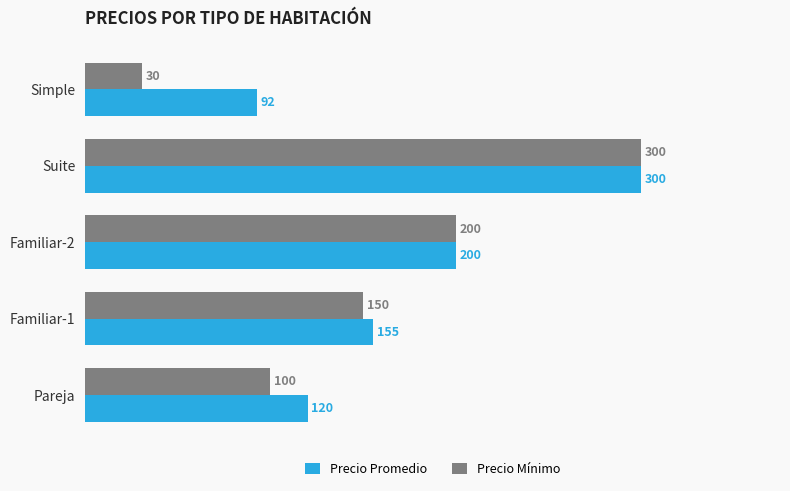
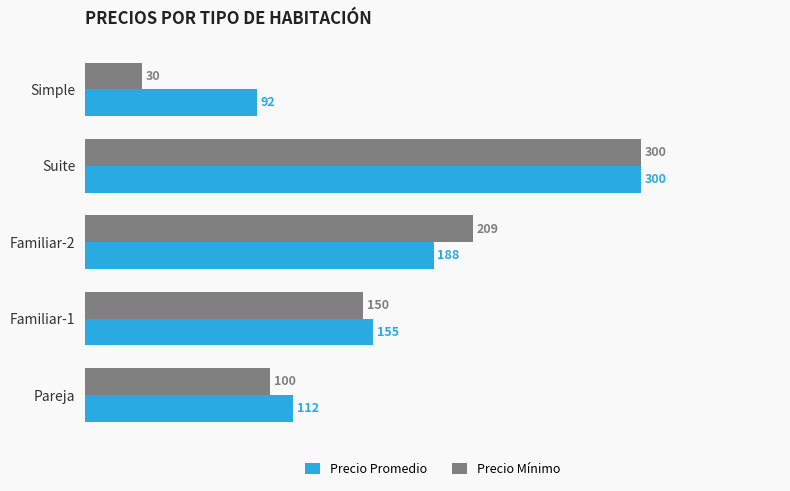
Precio Mínimo, Familiar-2: 200 -> 209
Precio Promedio, Familiar-2: 200 -> 188
Precio Promedio, Pareja: 120 -> 112
